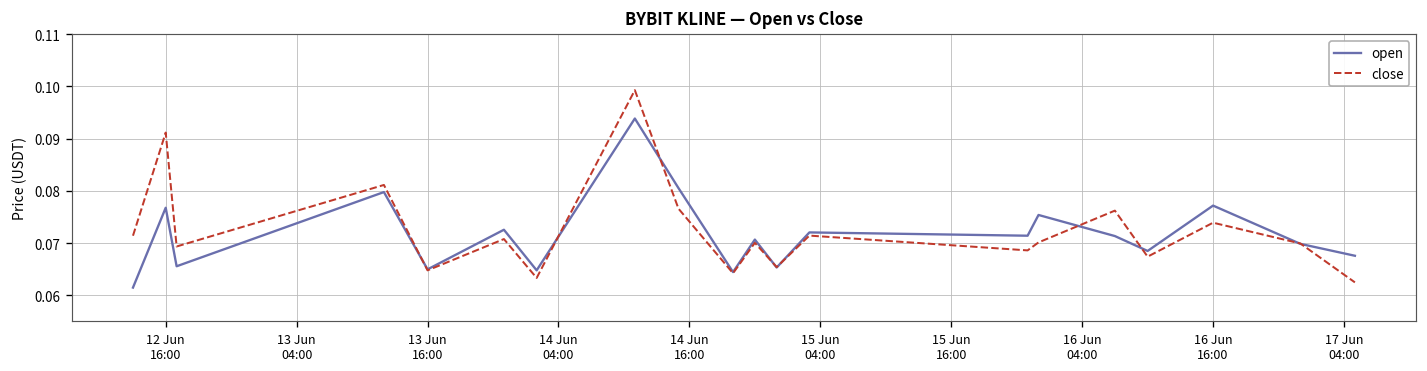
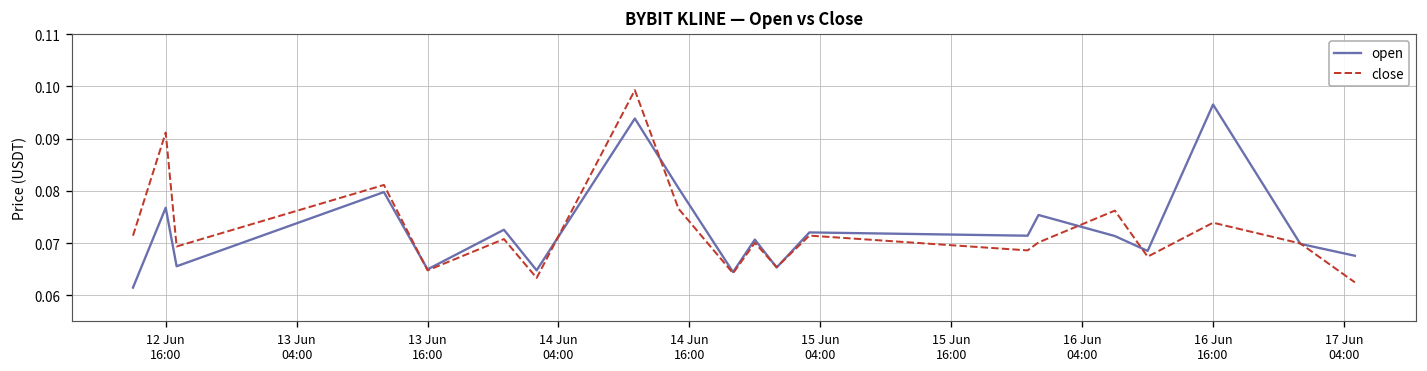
open, 16 Jun 16:00: 0.077 -> 0.097
